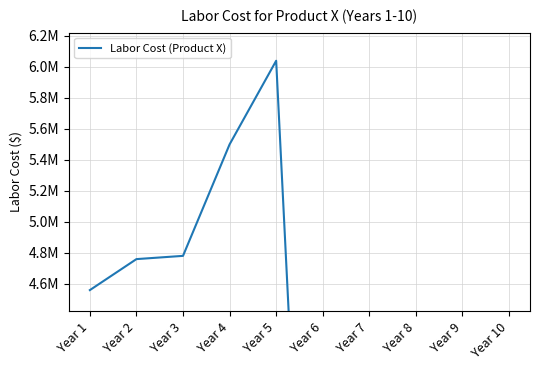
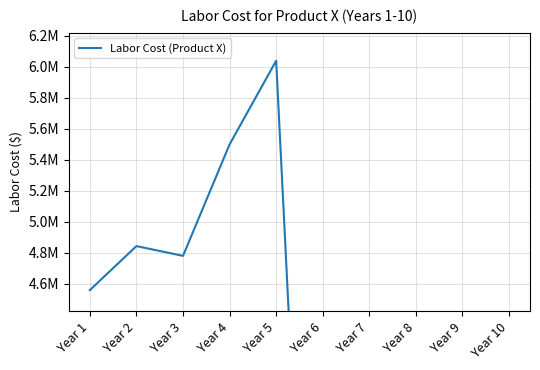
Year 2: 4760000 -> 4840000
